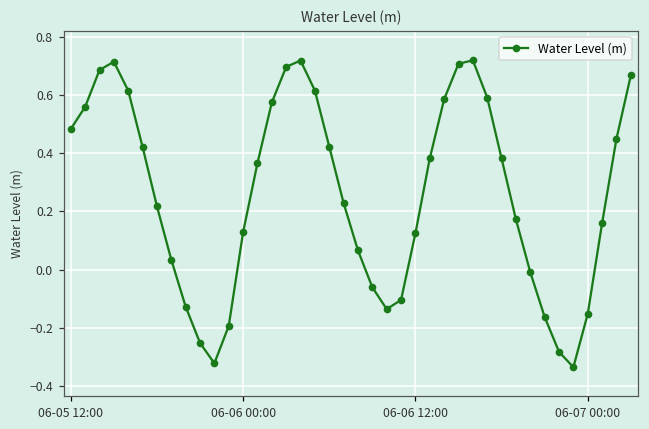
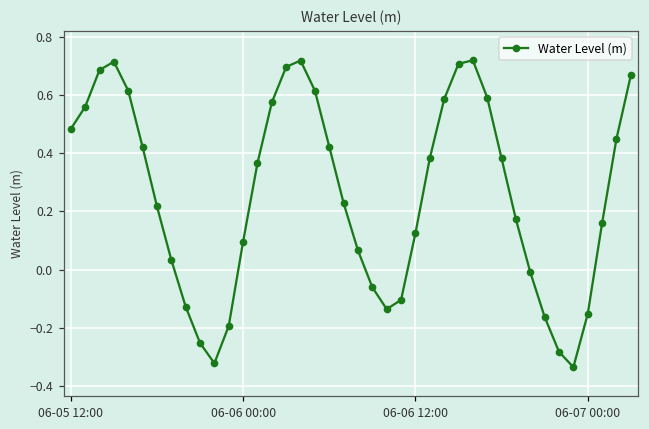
06-06 00:00: 0.13 -> 0.10
